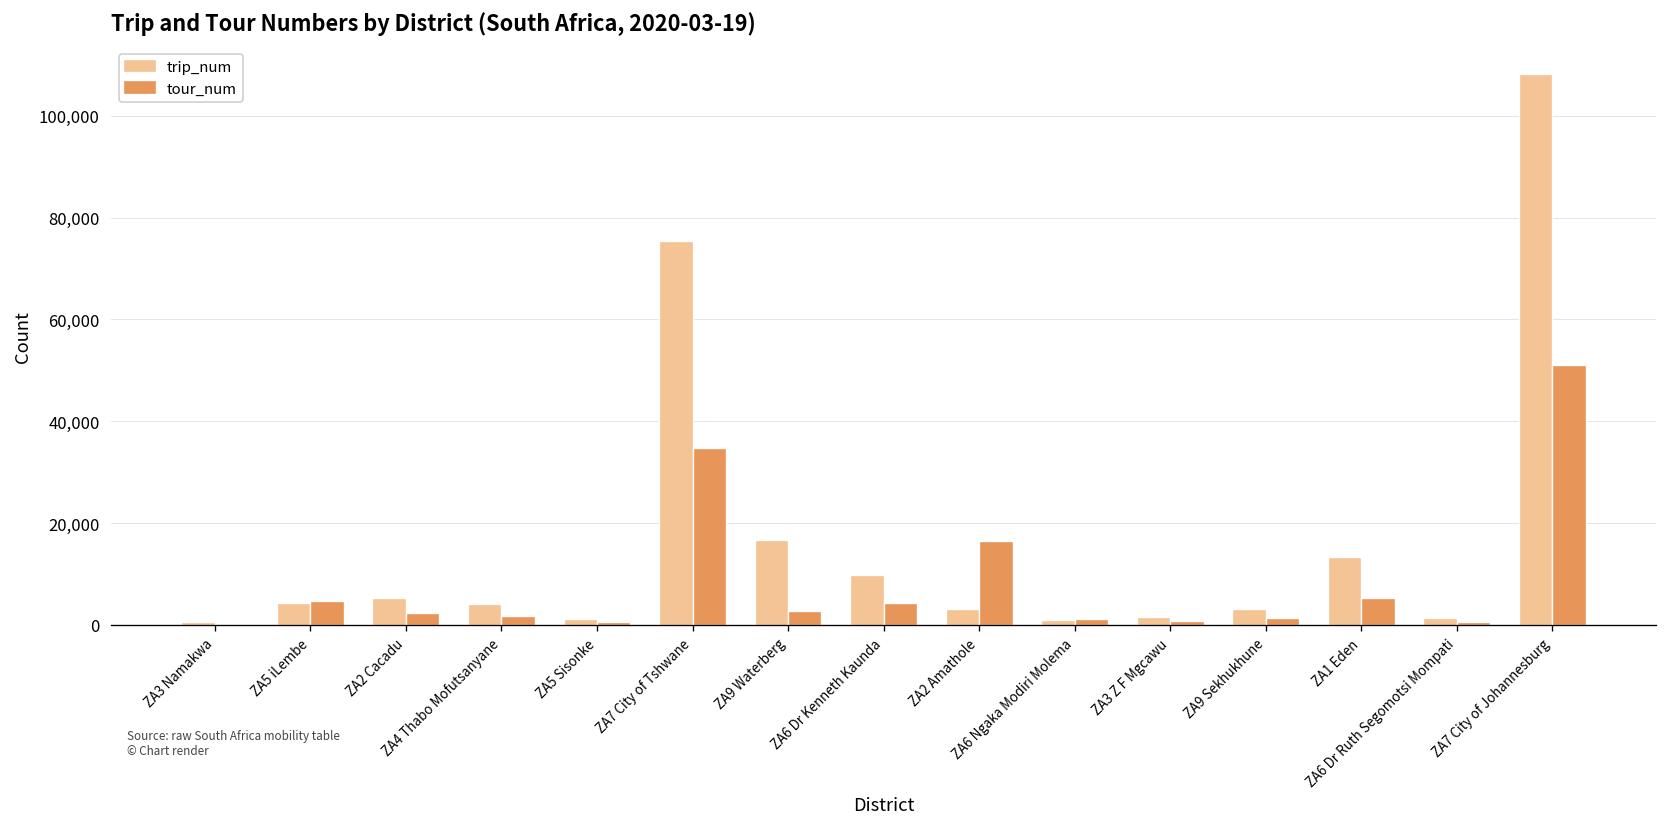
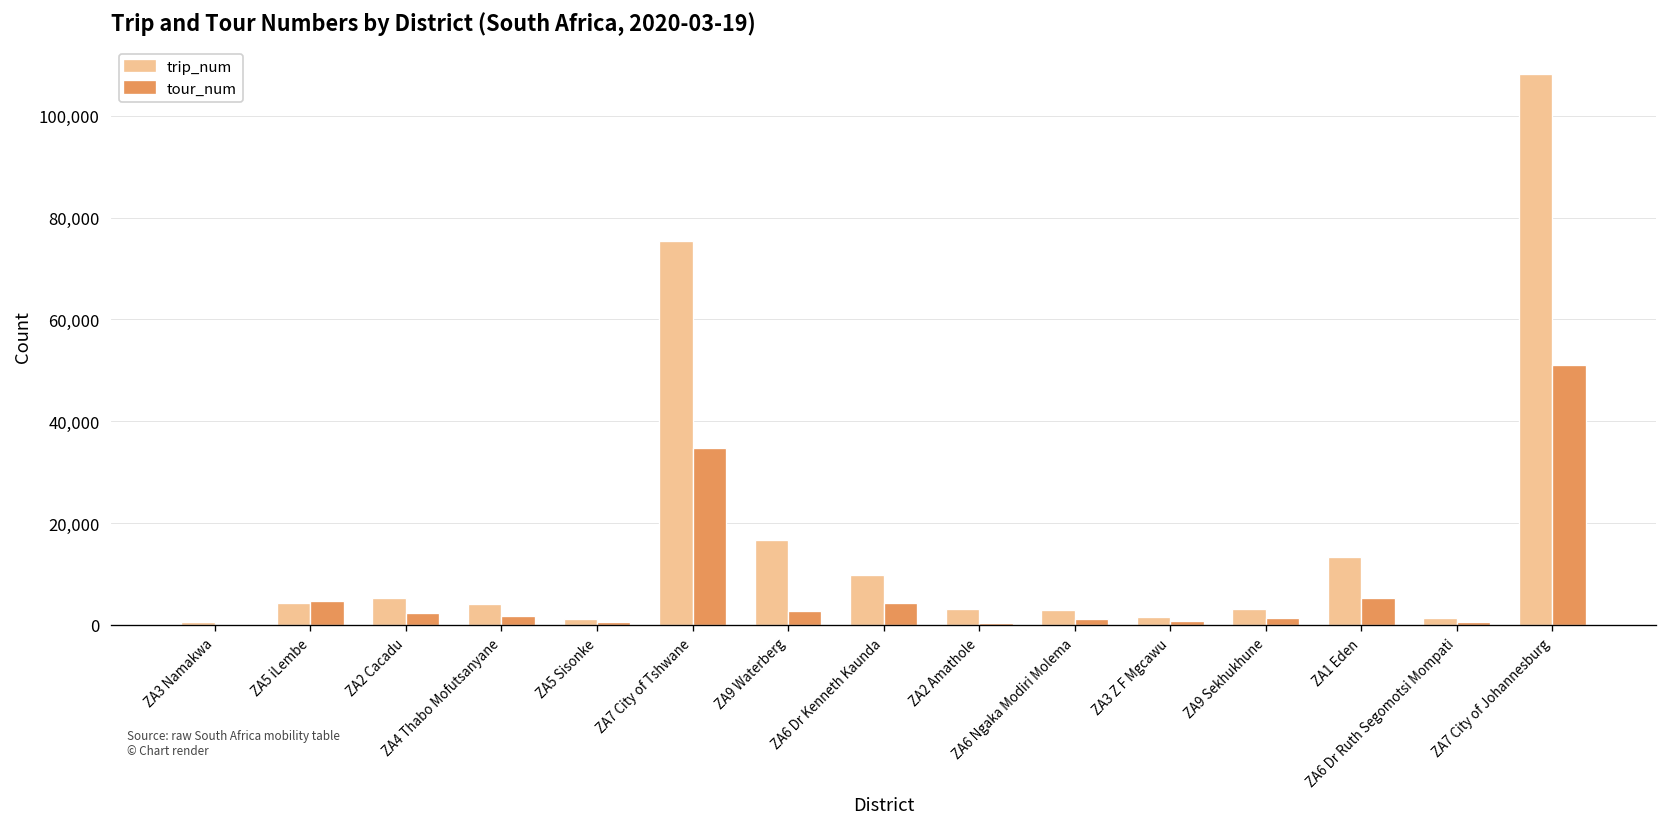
tour_num, ZA2 Amathole: 16,000 -> 0
trip_num, ZA6 Ngaka Modiri Molema: 1,000 -> 3,000
